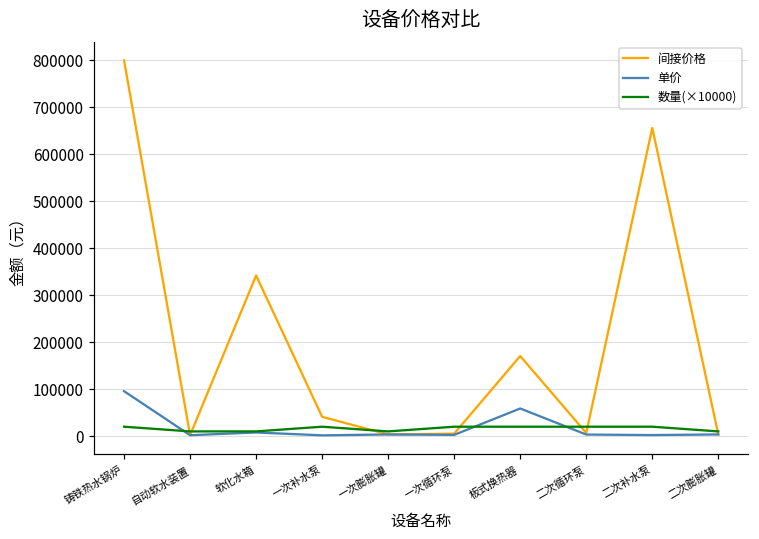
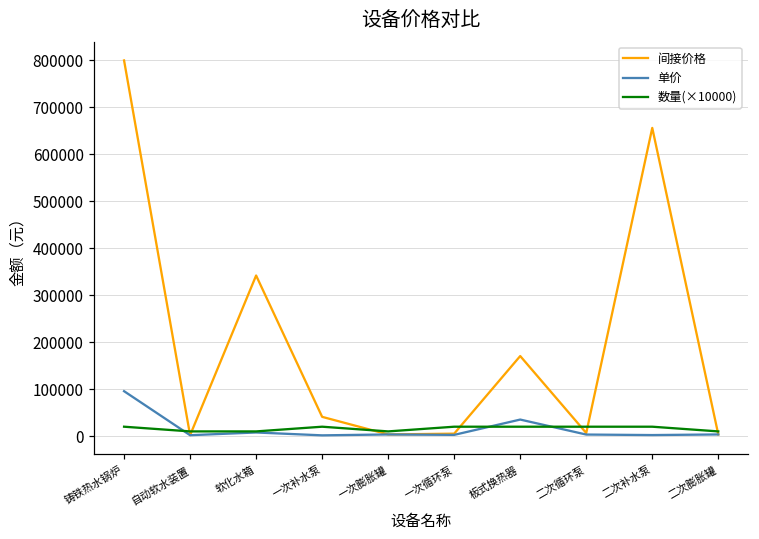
单价, 板式换热器: 60000 -> 40000
